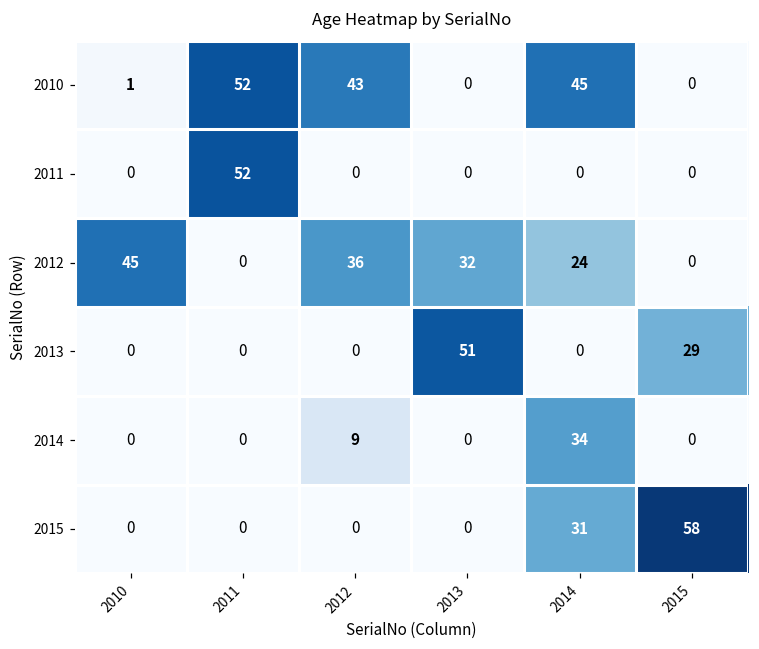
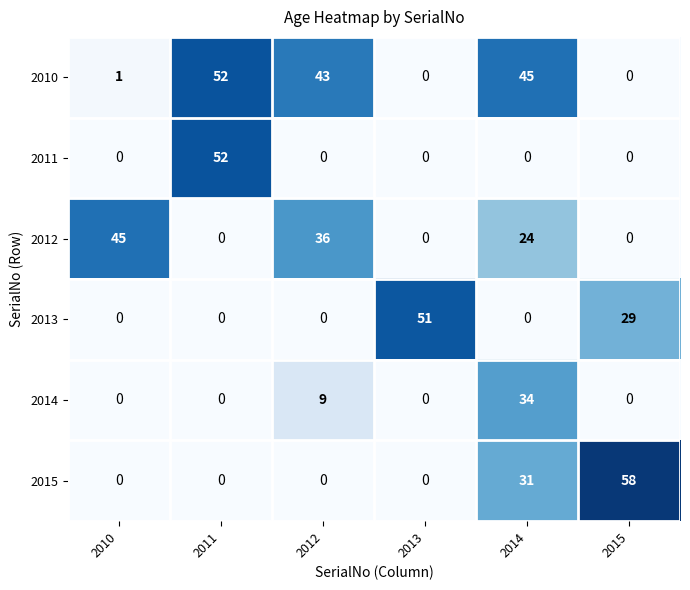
2012, 2013: 32 -> 0
